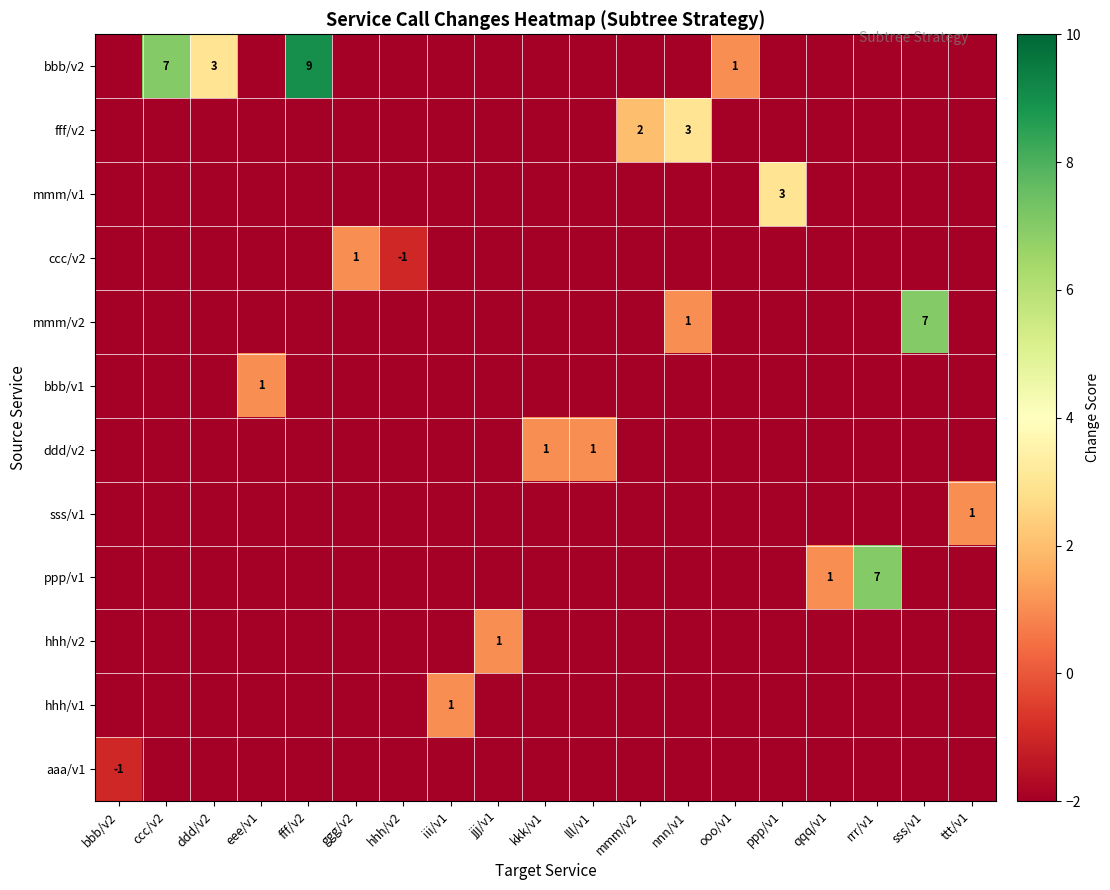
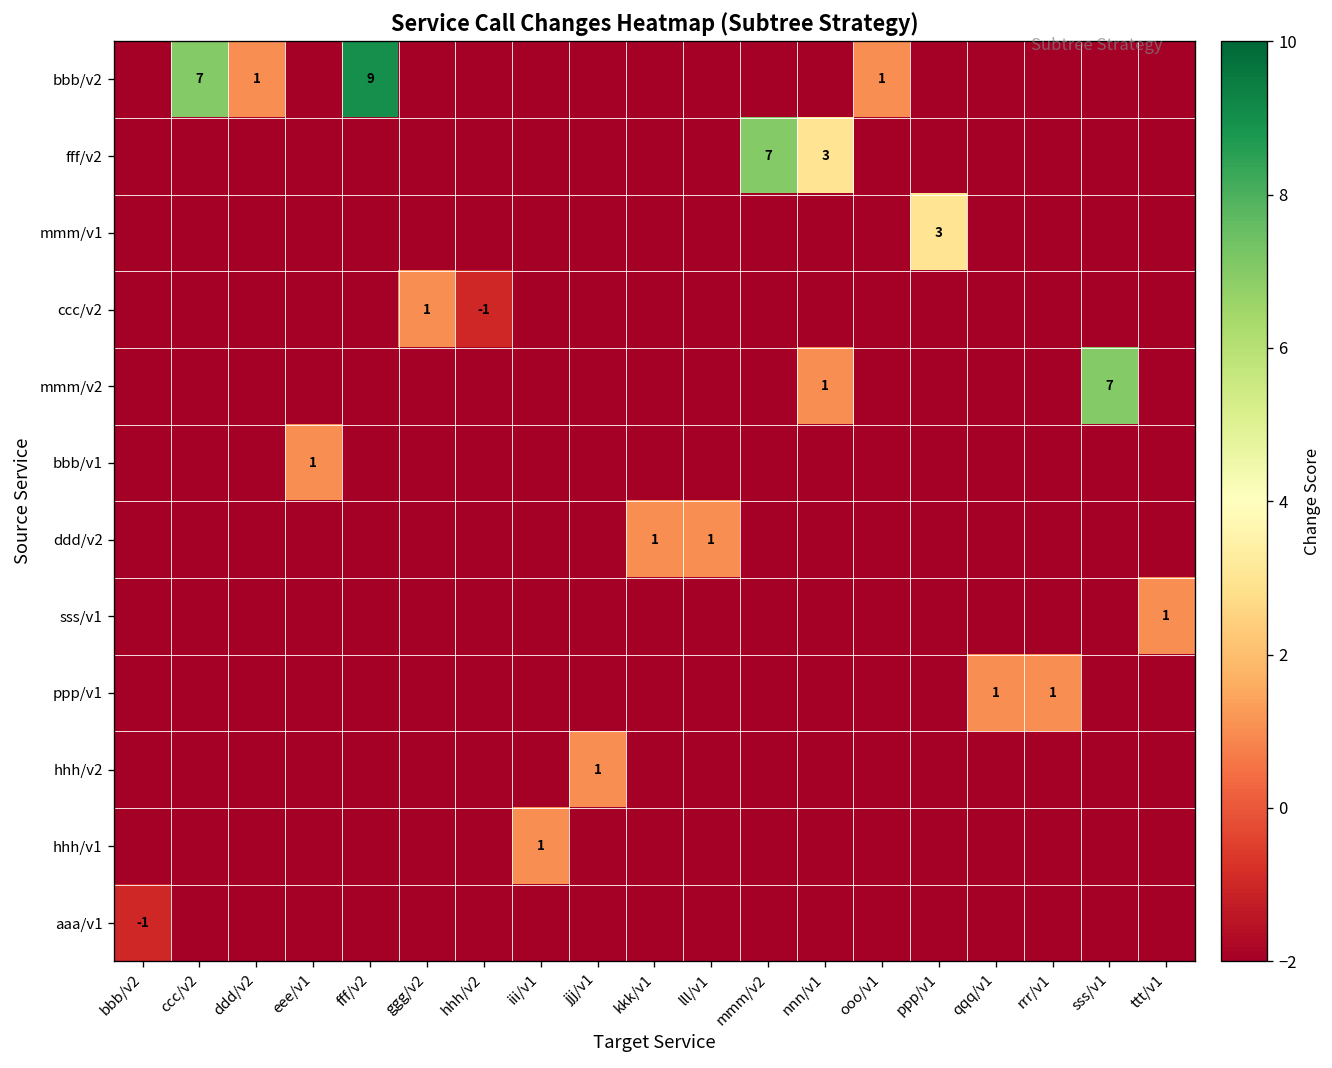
bbb/v2, ddd/v2: 3 -> 1
fff/v2, mmm/v2: 2 -> 7
ppp/v1, rrr/v1: 7 -> 1
